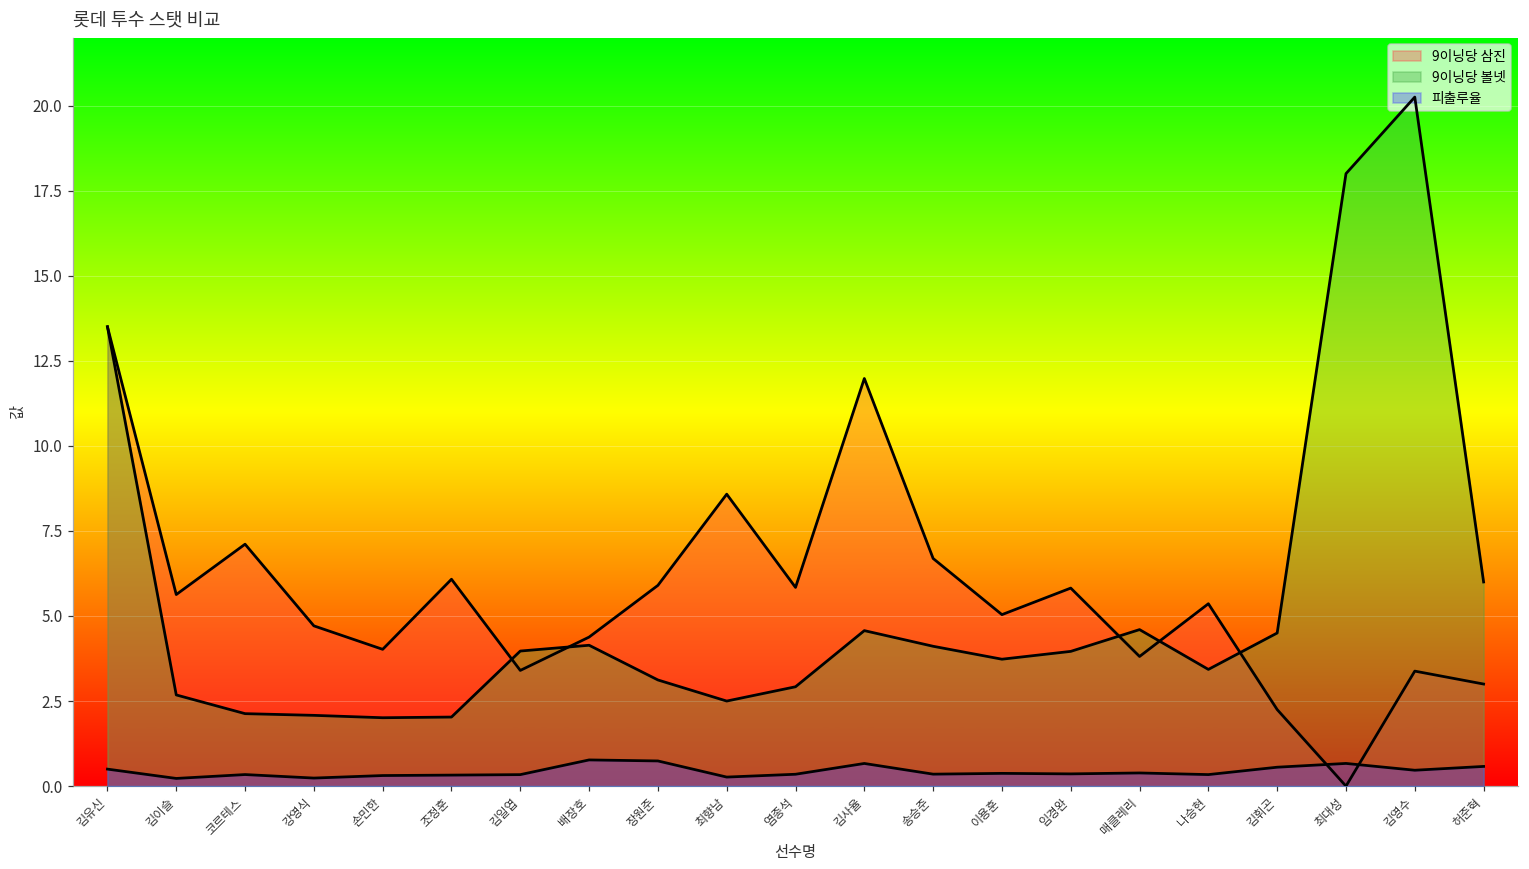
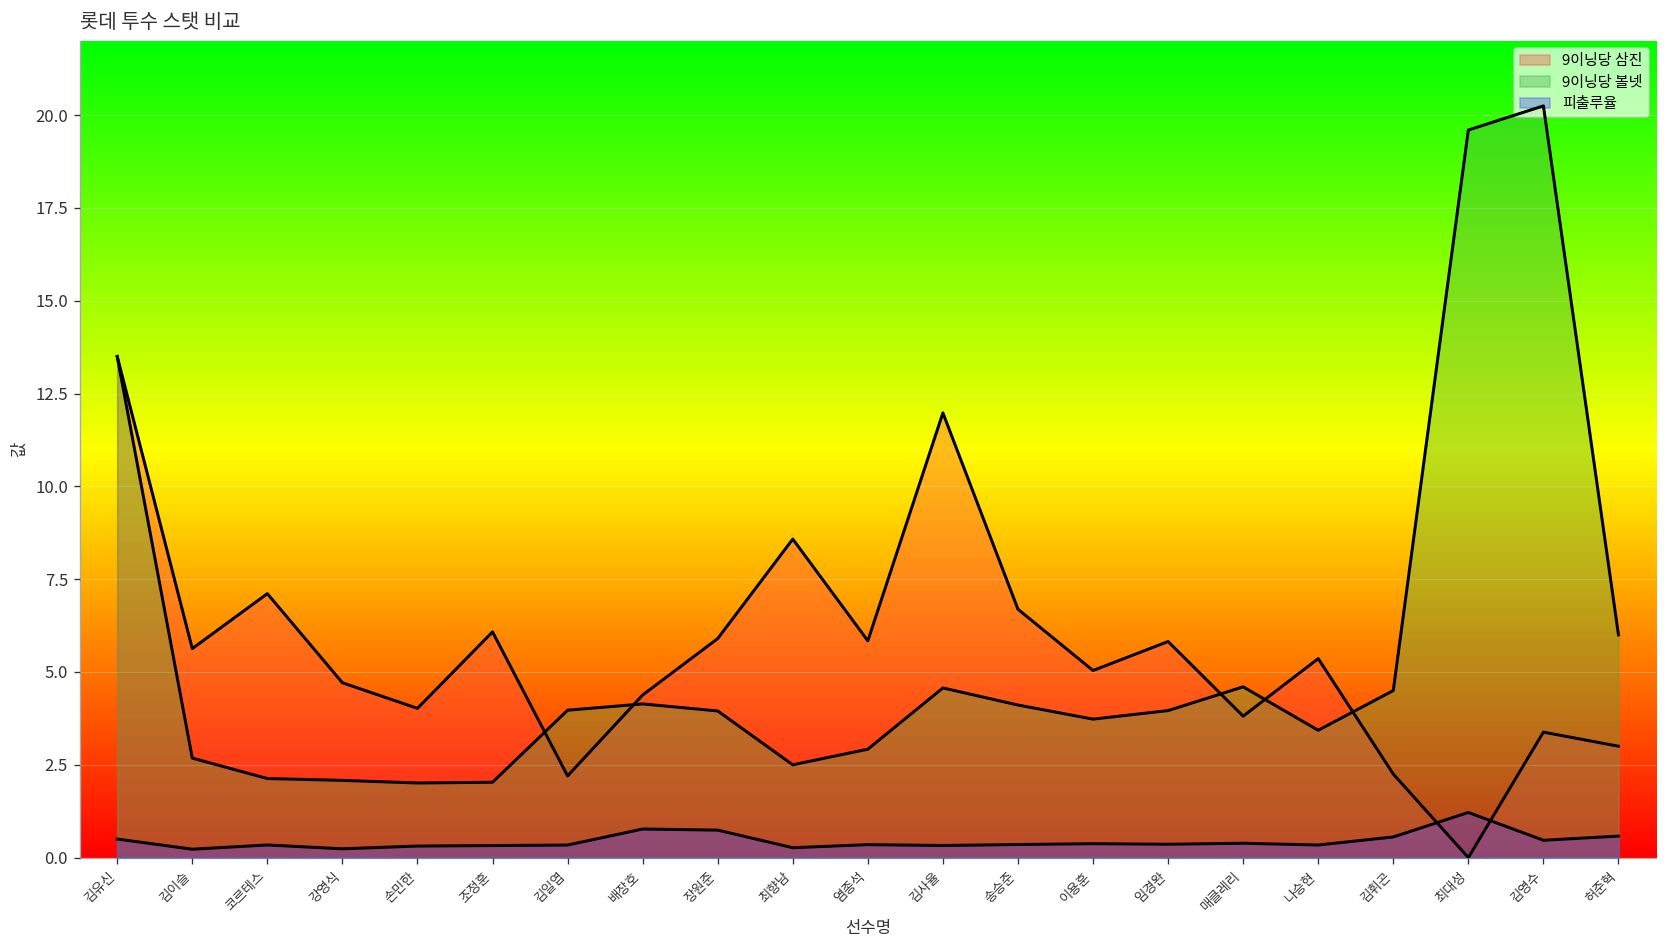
9이닝당 삼진, 김일엽: 3.4 -> 2.2
9이닝당 볼넷, 장원준: 3.1 -> 4.0
피출루율, 김사율: 0.7 -> 0.3
9이닝당 볼넷, 최대성: 18.0 -> 19.6
피출루율, 최대성: 0.7 -> 1.2
